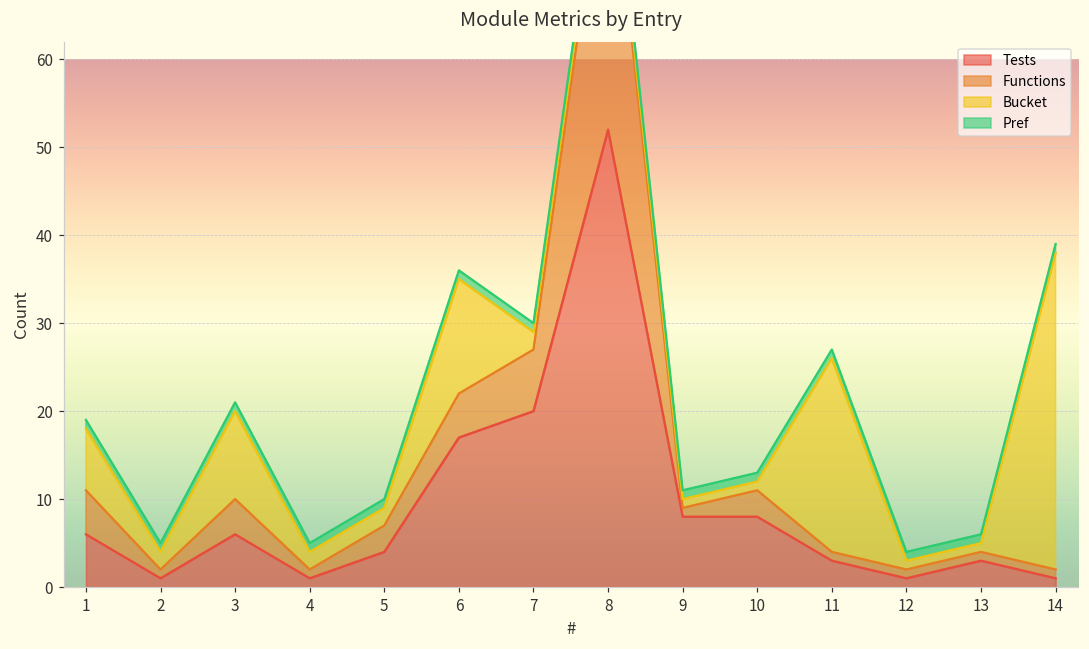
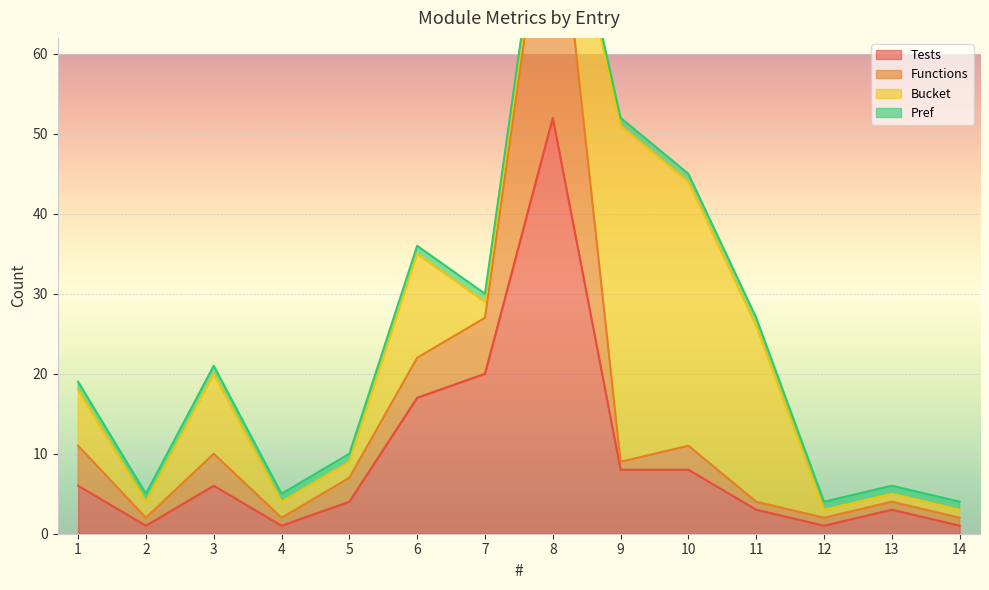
Bucket, 9: 1 -> 42
Bucket, 10: 1 -> 33
Bucket, 14: 36 -> 1
